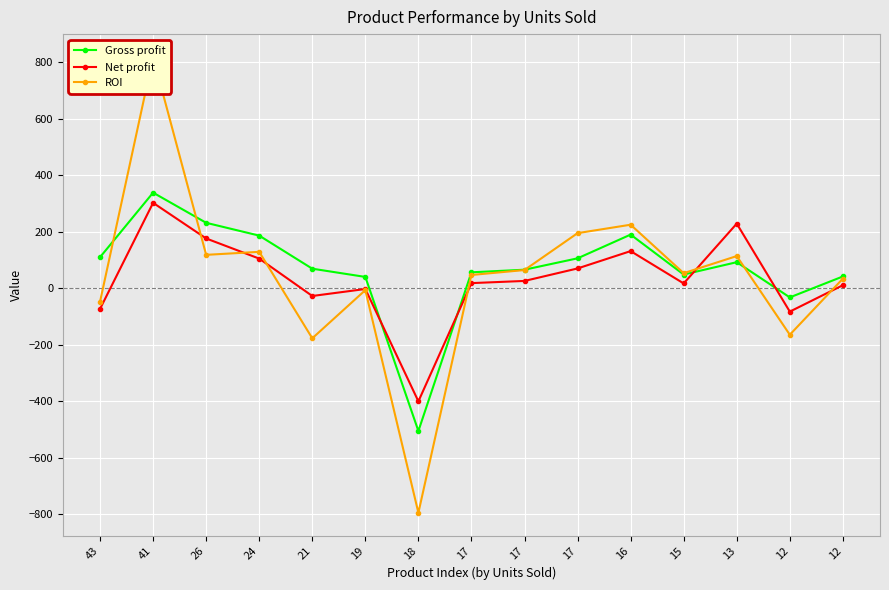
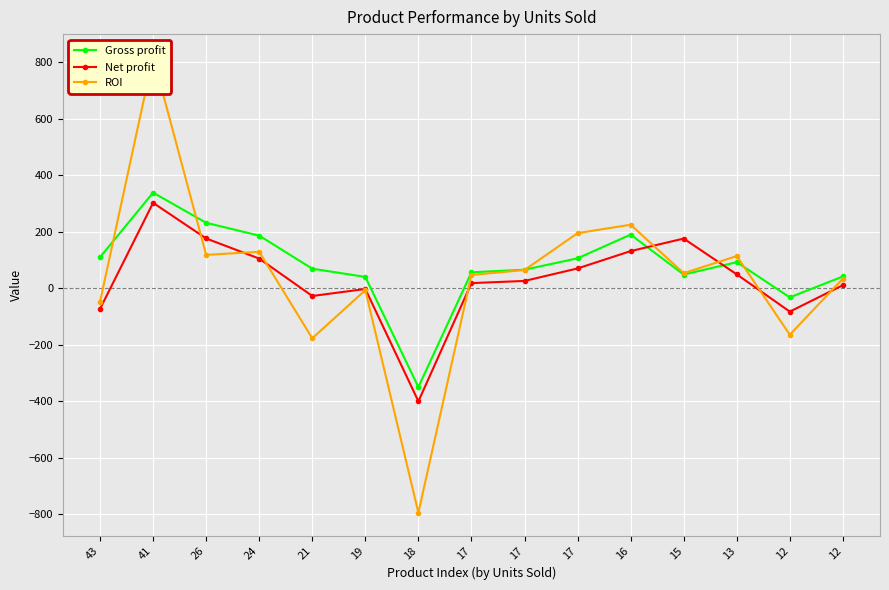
Gross profit, 18: -510 -> -350
Net profit, 15: 20 -> 180
Net profit, 13: 230 -> 50
